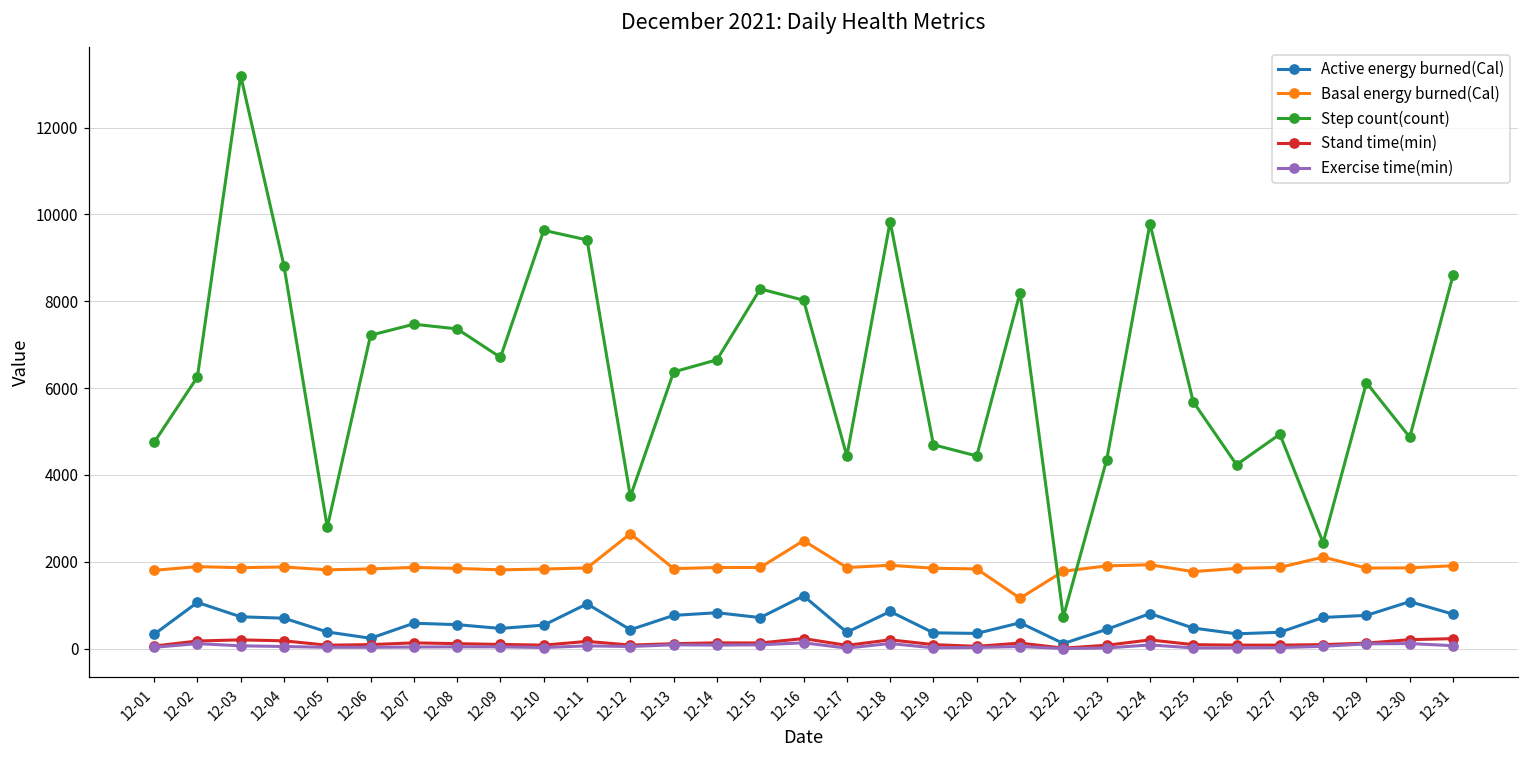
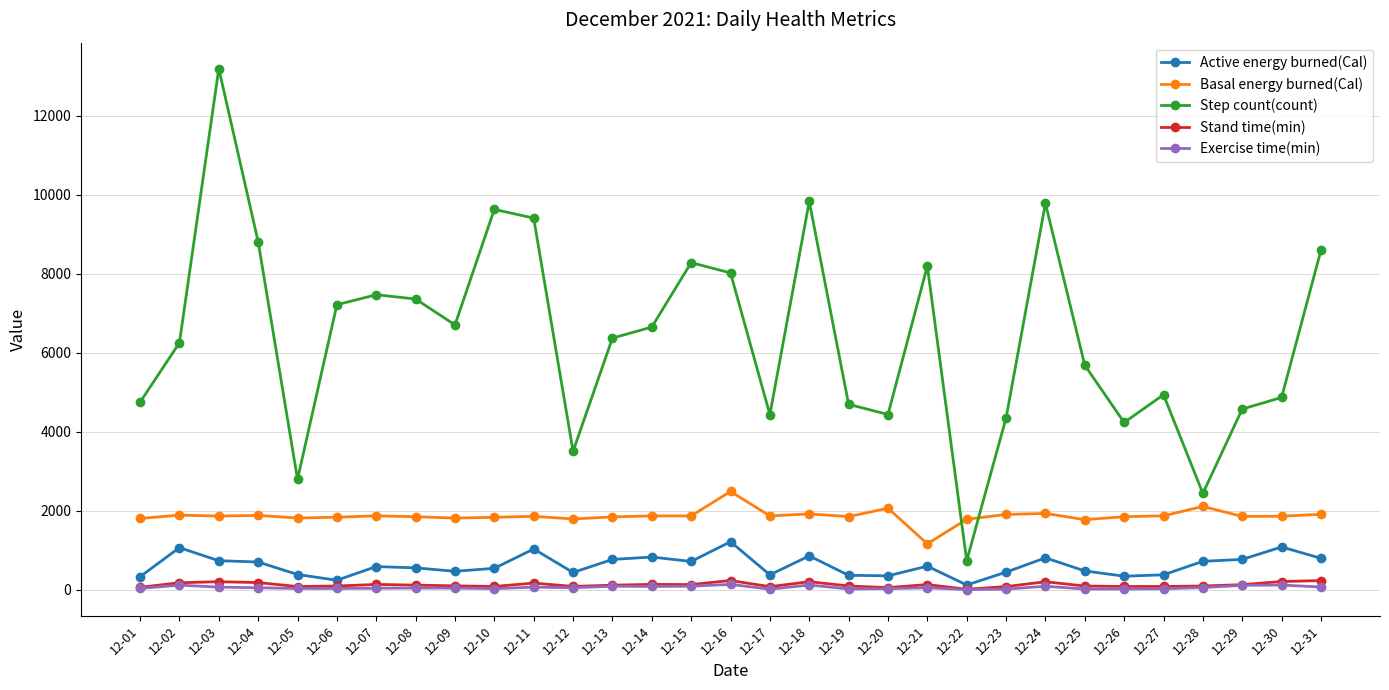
Basal energy burned(Cal), 12-12: 2600 -> 1800
Basal energy burned(Cal), 12-20: 1800 -> 2100
Step count(count), 12-29: 6100 -> 4600
